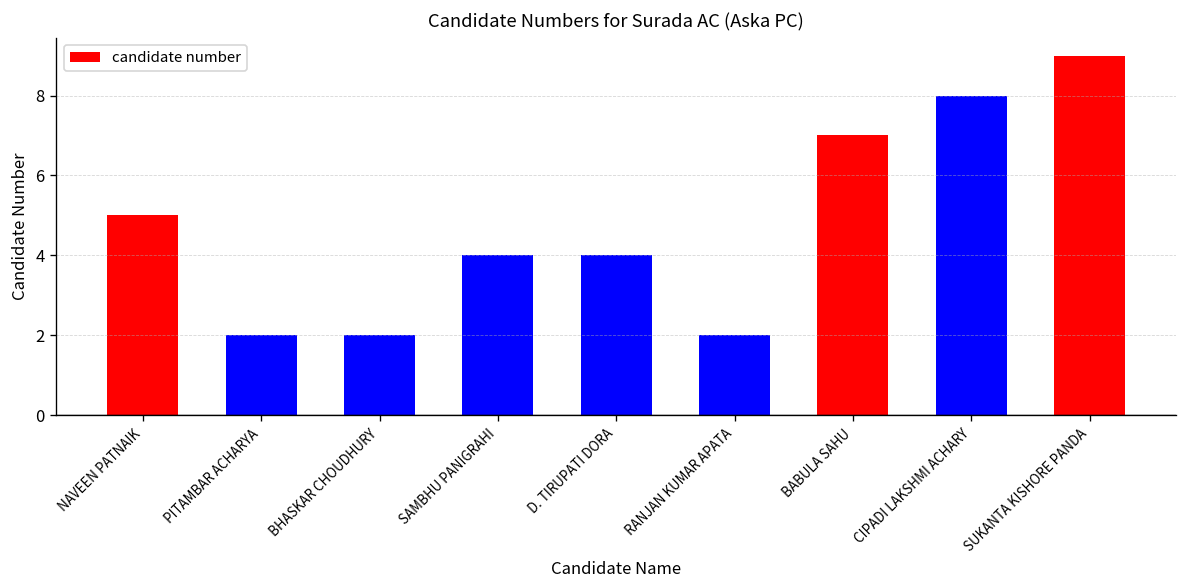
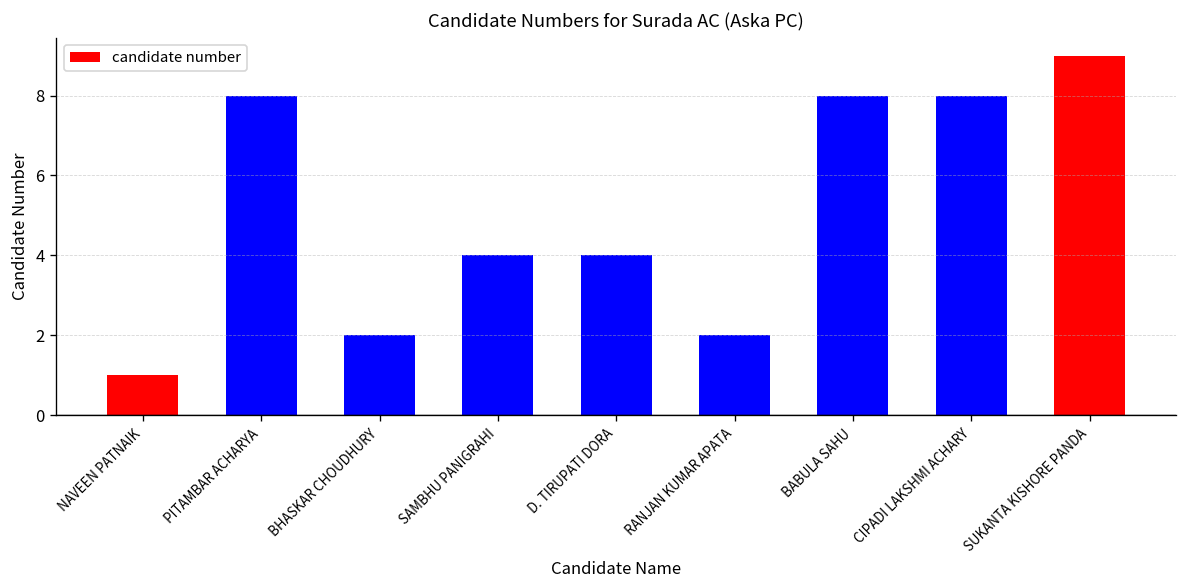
NAVEEN PATNAIK: 5 -> 1
PITAMBAR ACHARYA: 2 -> 8
BABULA SAHU: 7 -> 8
